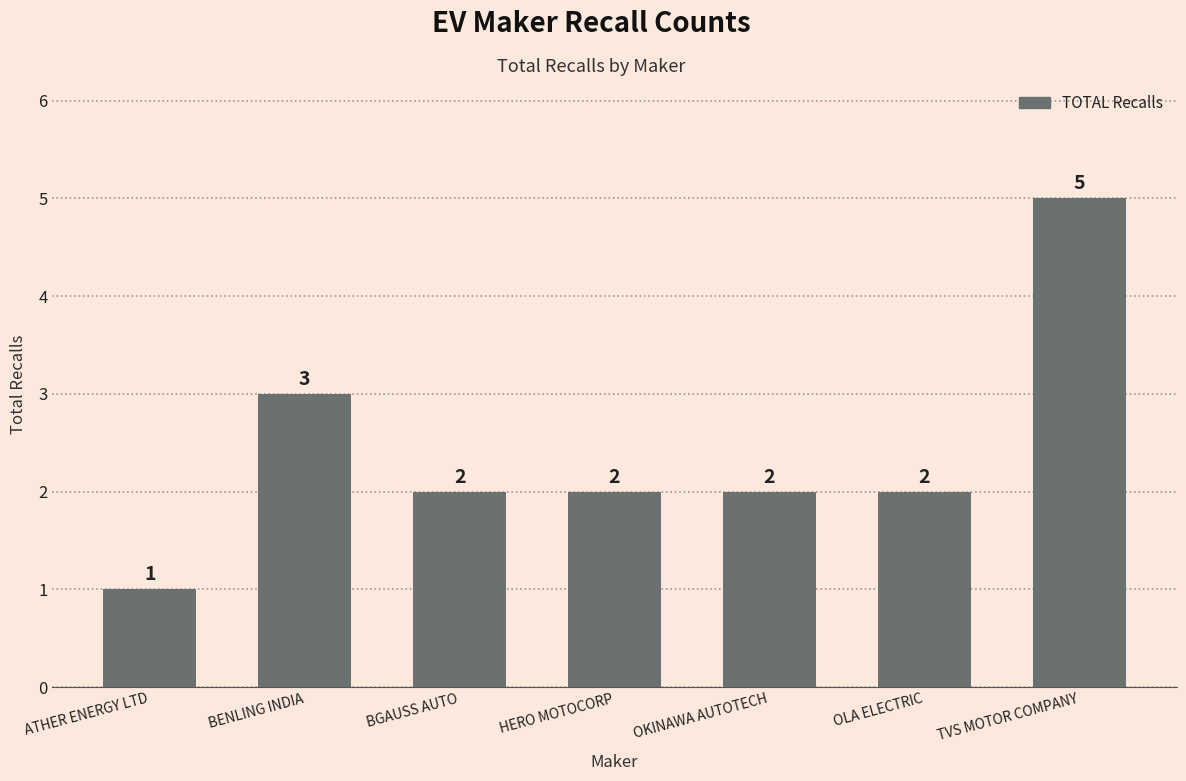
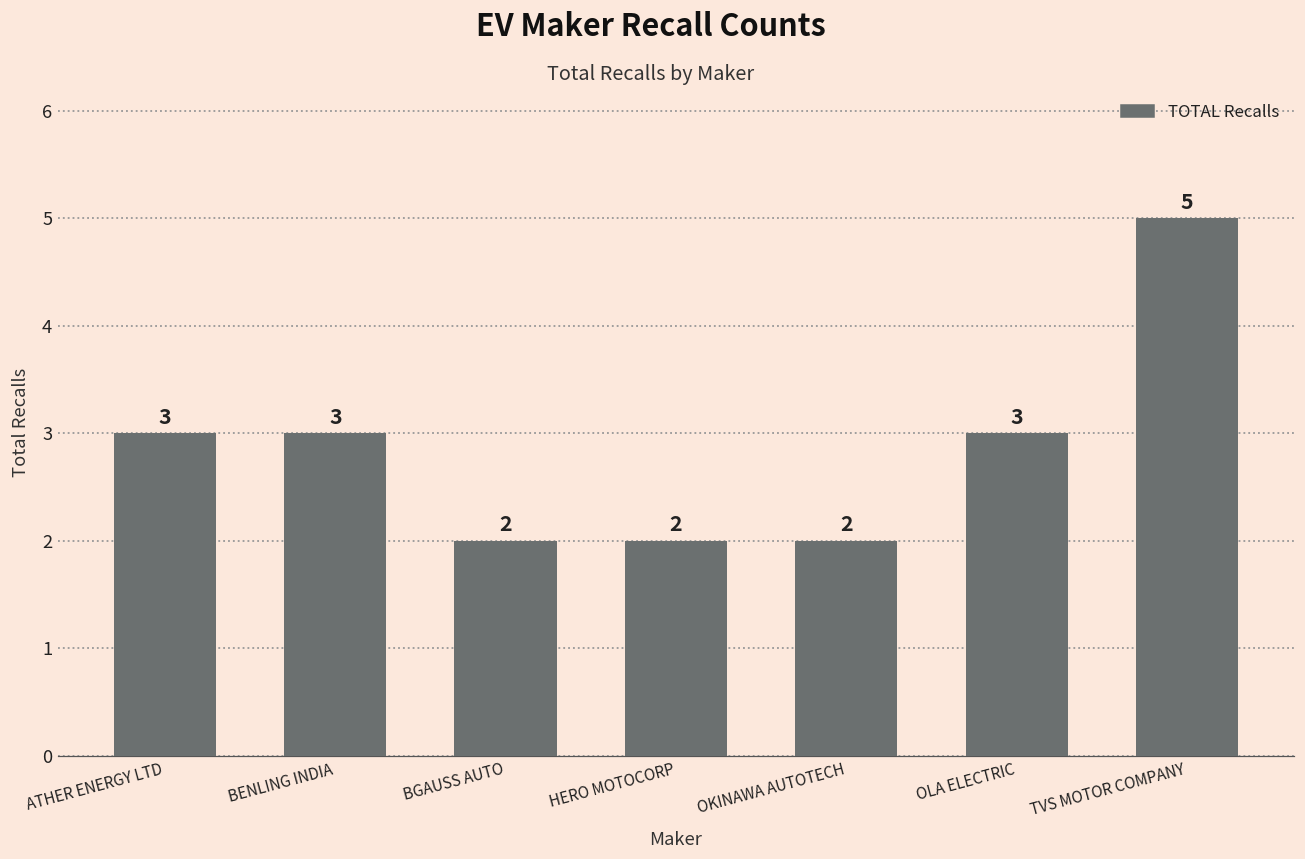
ATHER ENERGY LTD: 1 -> 3
OLA ELECTRIC: 2 -> 3
